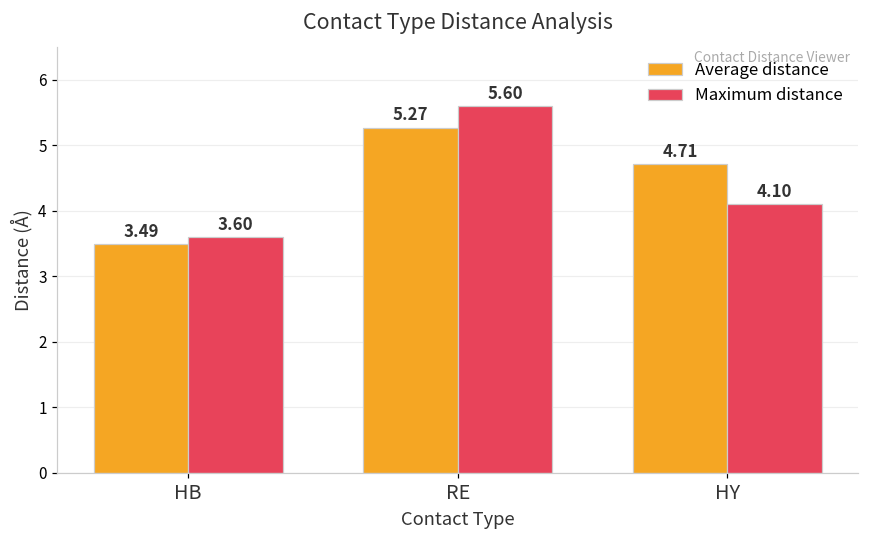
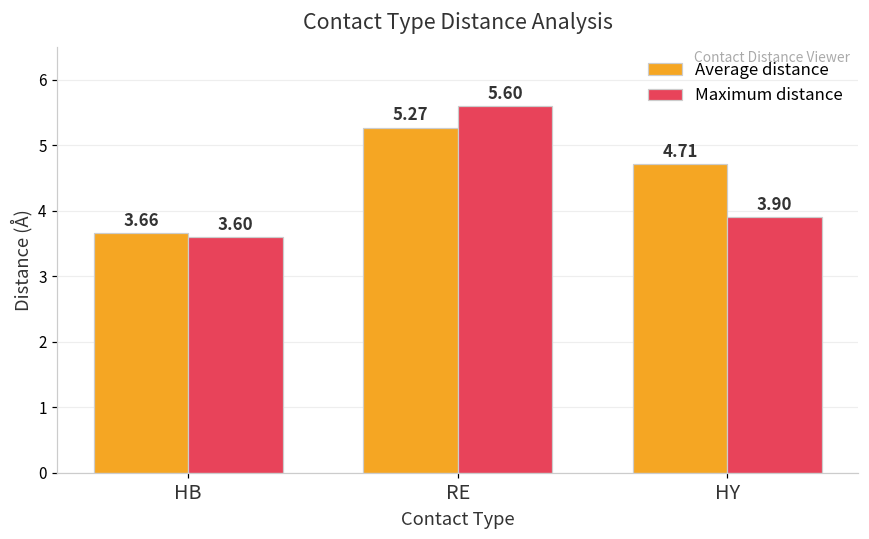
Average distance, HB: 3.49 -> 3.66
Maximum distance, HY: 4.10 -> 3.90
